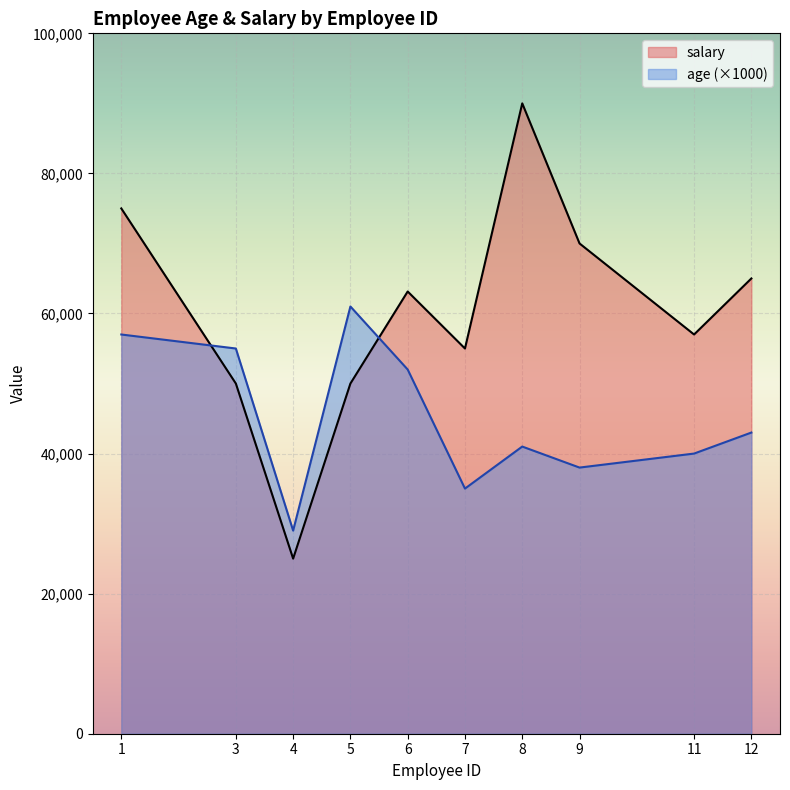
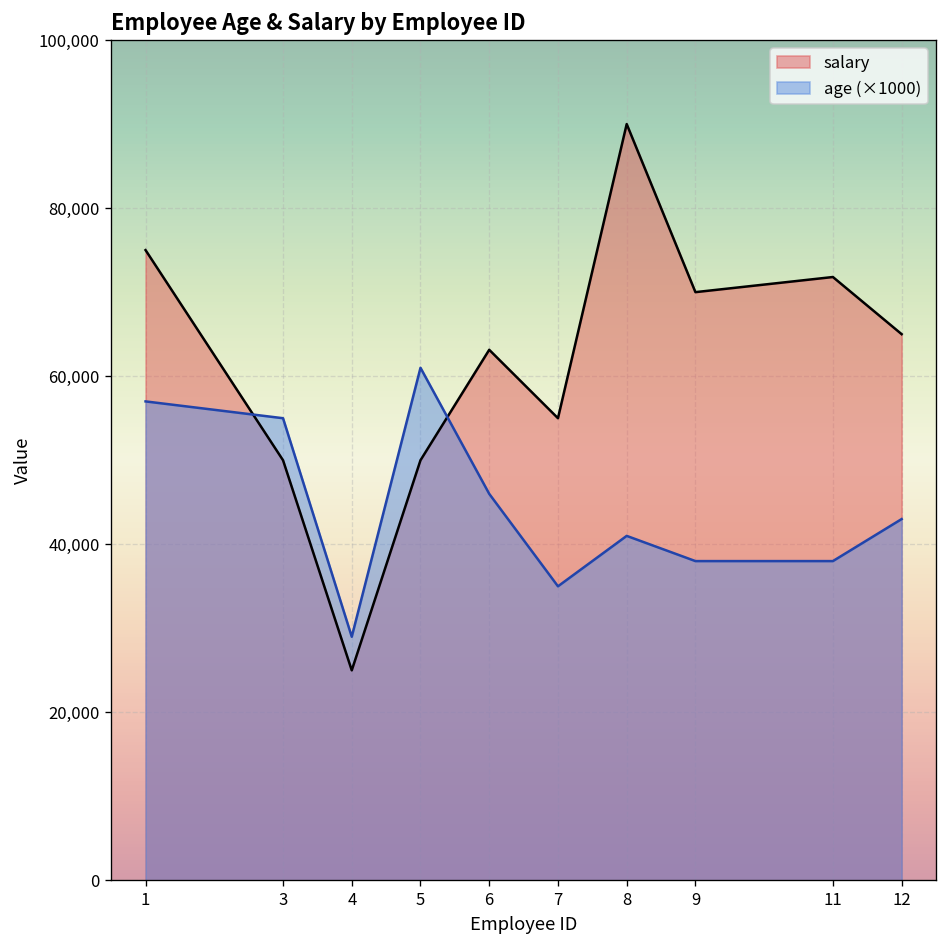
age (×1000), 6: 52,000 -> 46,000
salary, 11: 57,000 -> 72,000
age (×1000), 11: 40,000 -> 38,000
